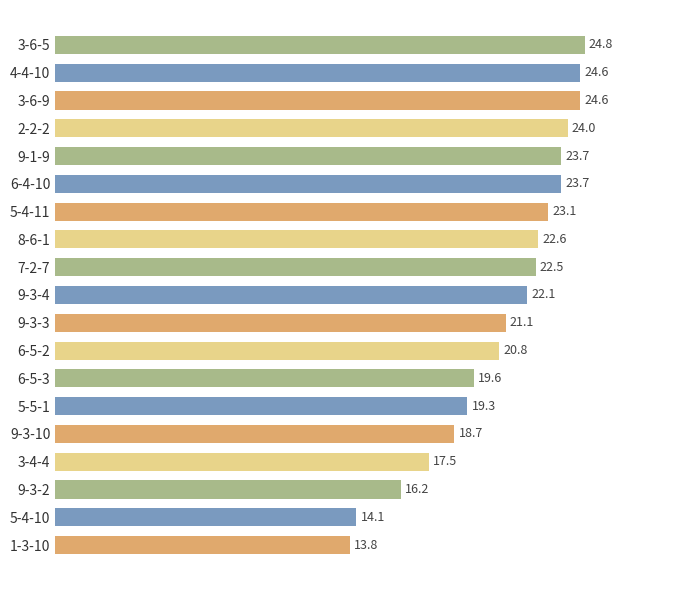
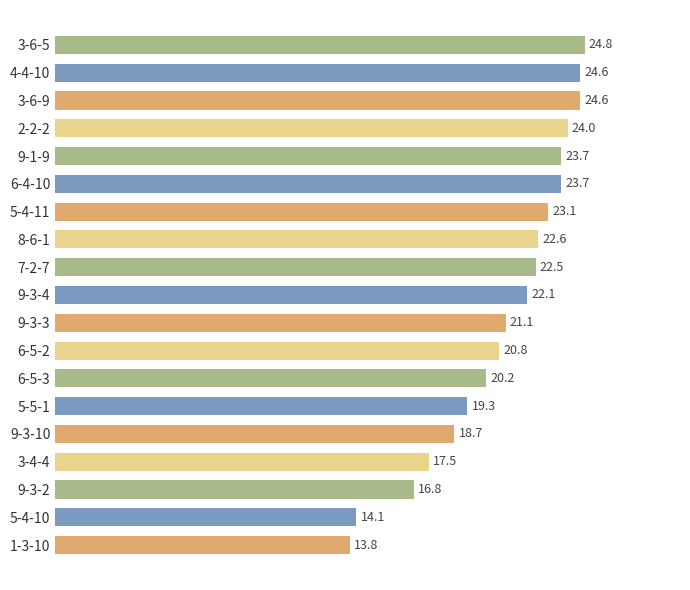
6-5-3: 19.6 -> 20.2
9-3-2: 16.2 -> 16.8
